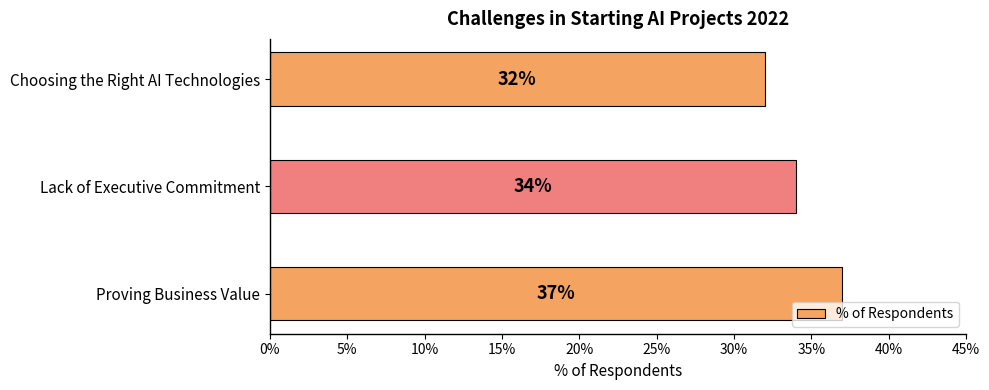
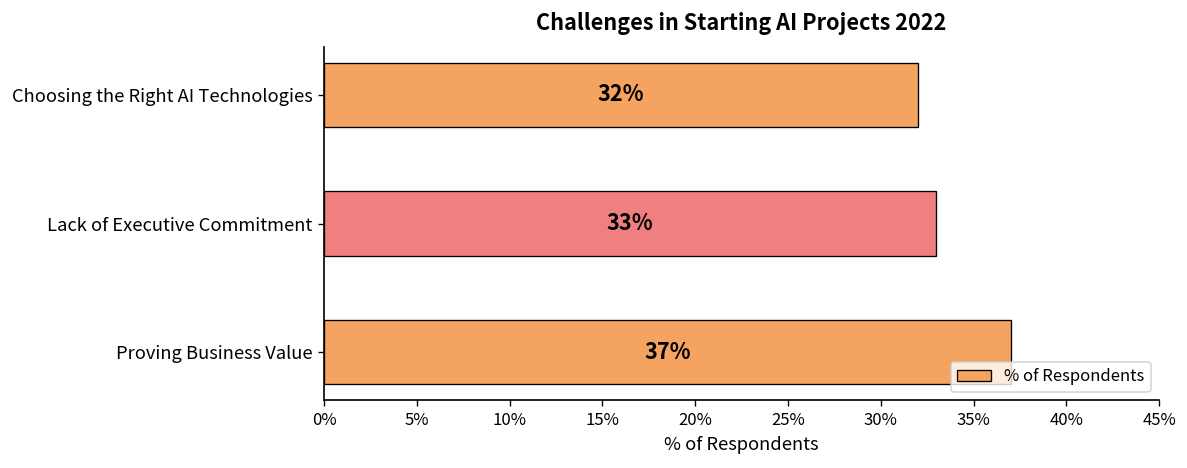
Lack of Executive Commitment: 34% -> 33%
